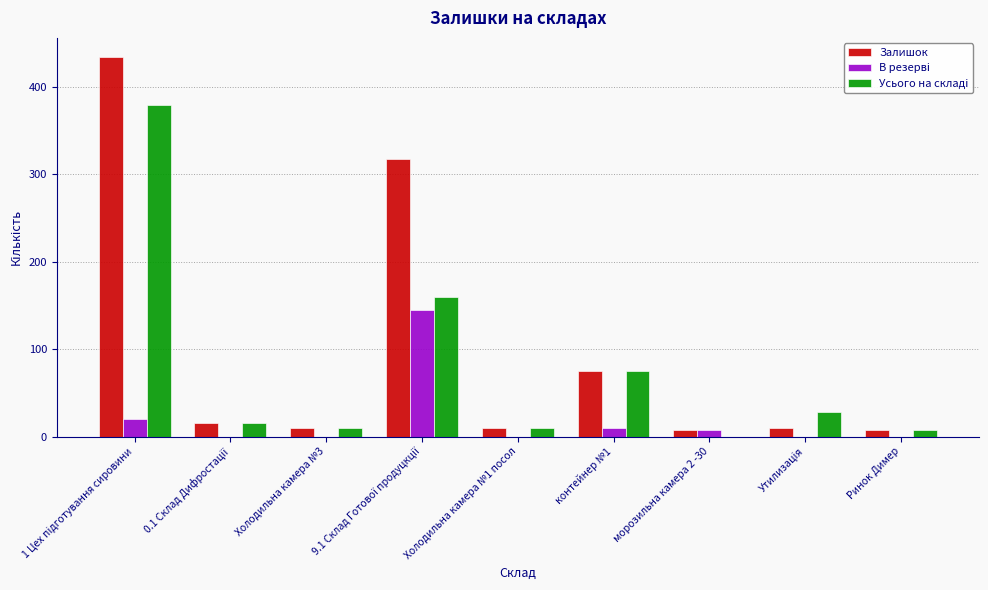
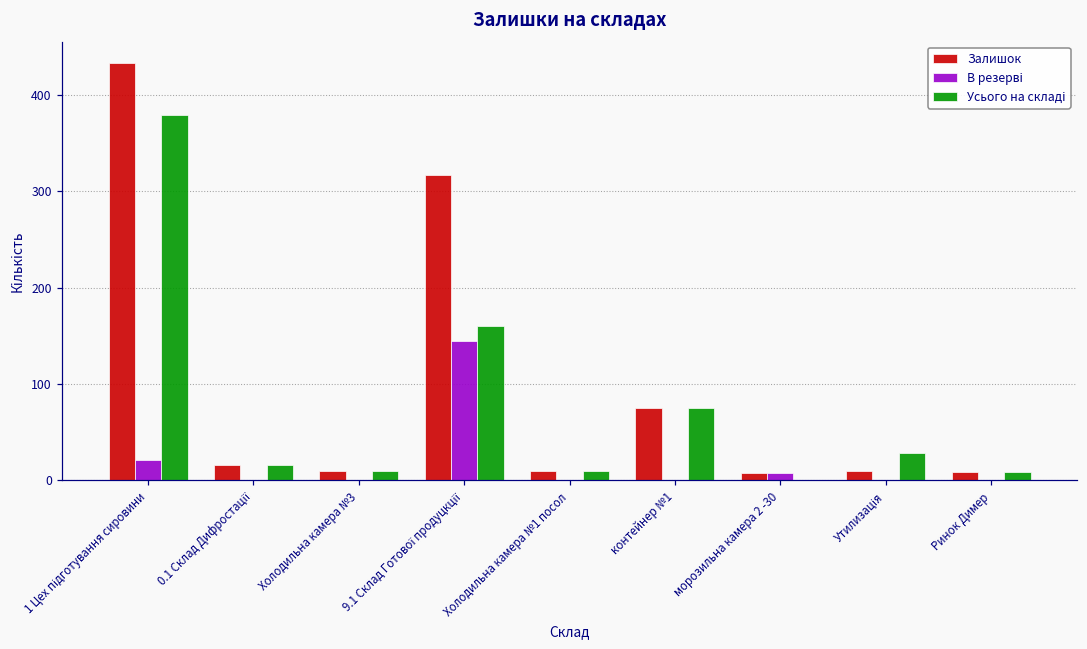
В резерві, контейнер №1: 10 -> 0
